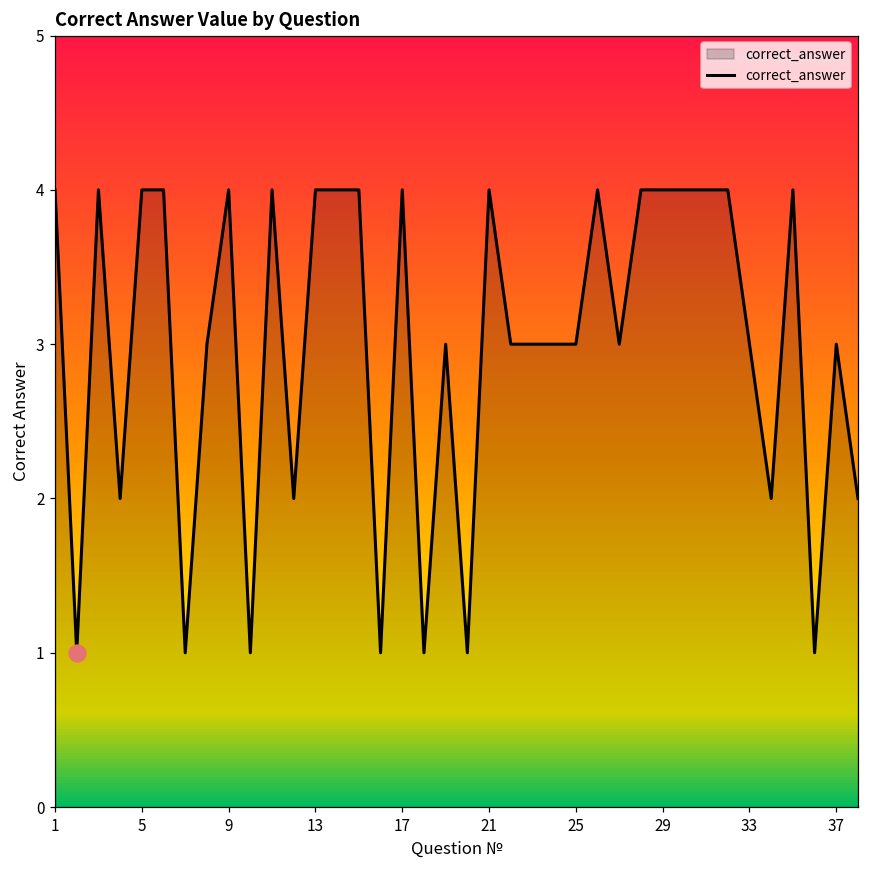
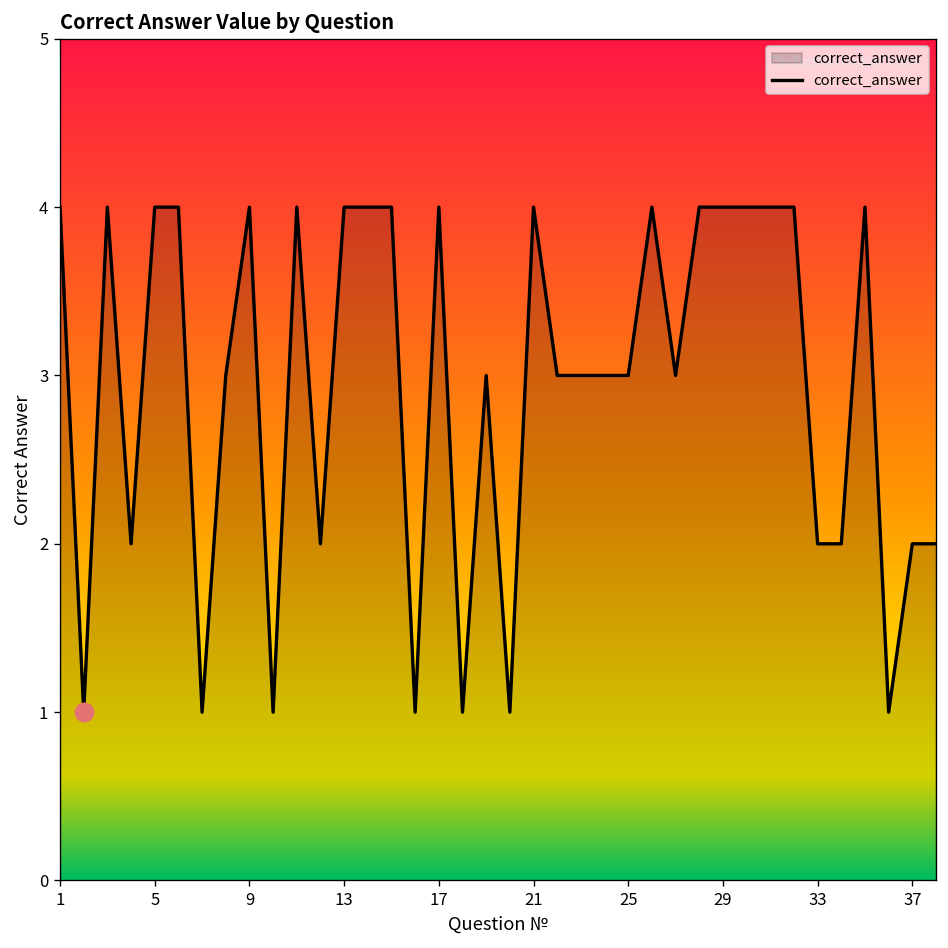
correct_answer, 33: 3 -> 2
correct_answer, 37: 3 -> 2
